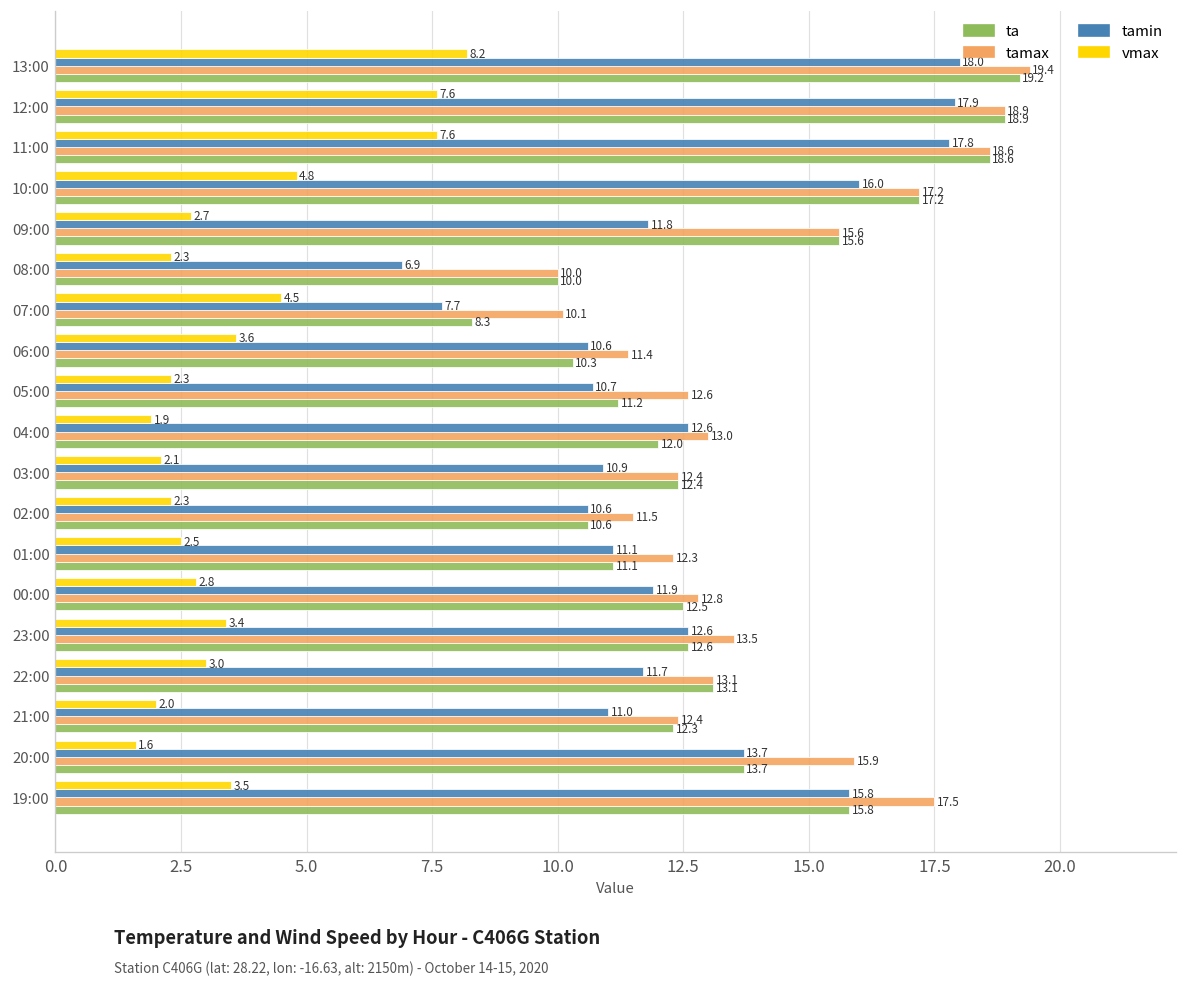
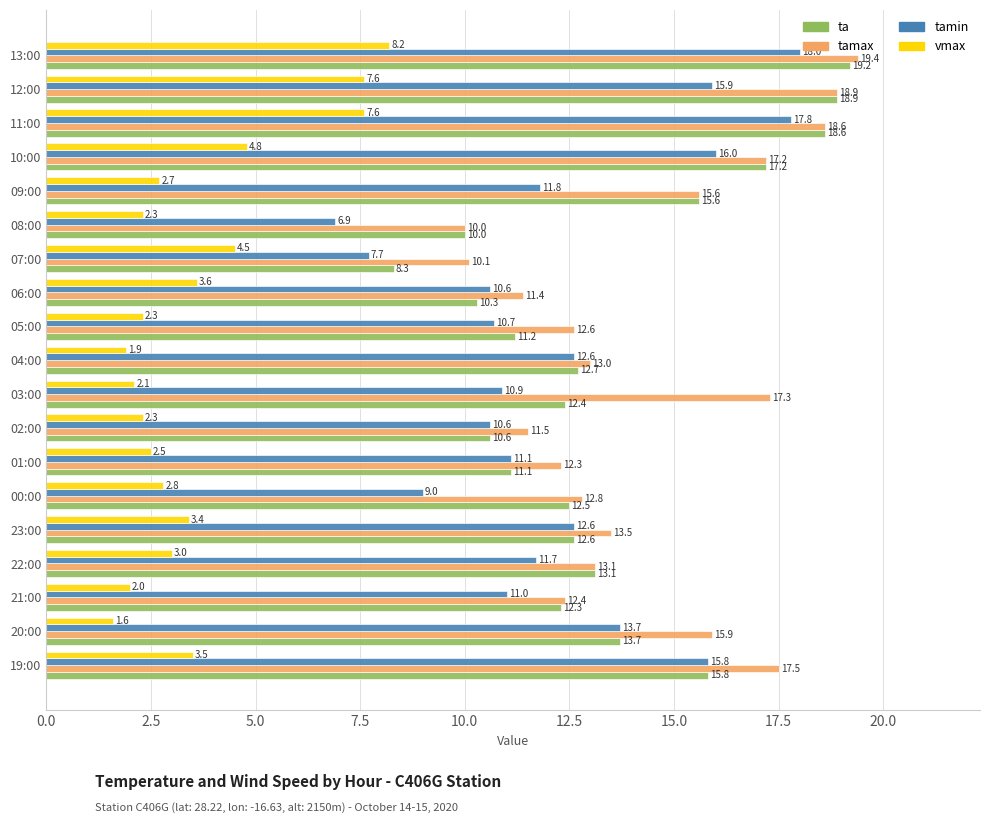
tamin, 12:00: 17.9 -> 15.9
ta, 04:00: 12.0 -> 12.7
tamax, 03:00: 12.4 -> 17.3
tamin, 00:00: 11.9 -> 9.0
